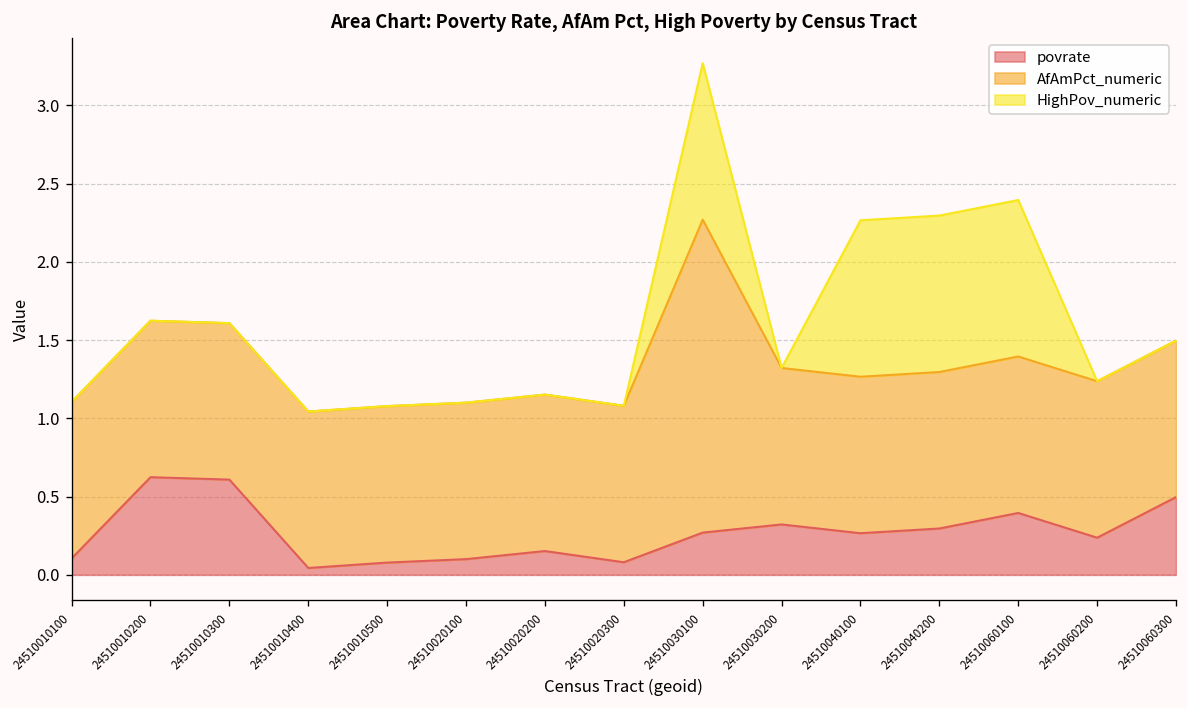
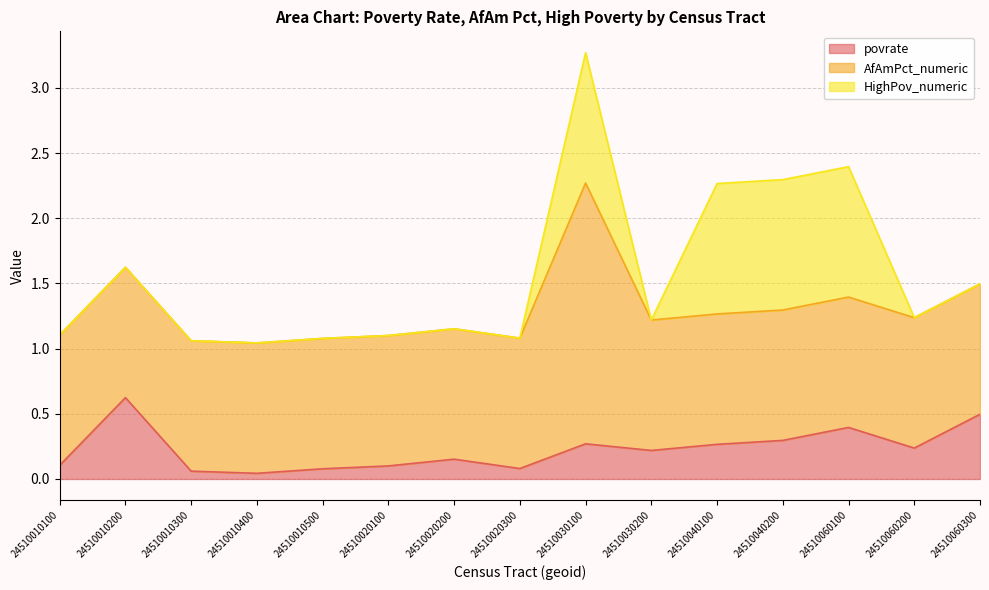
povrate, 24510010300: 0.61 -> 0.06
povrate, 24510030200: 0.32 -> 0.22
